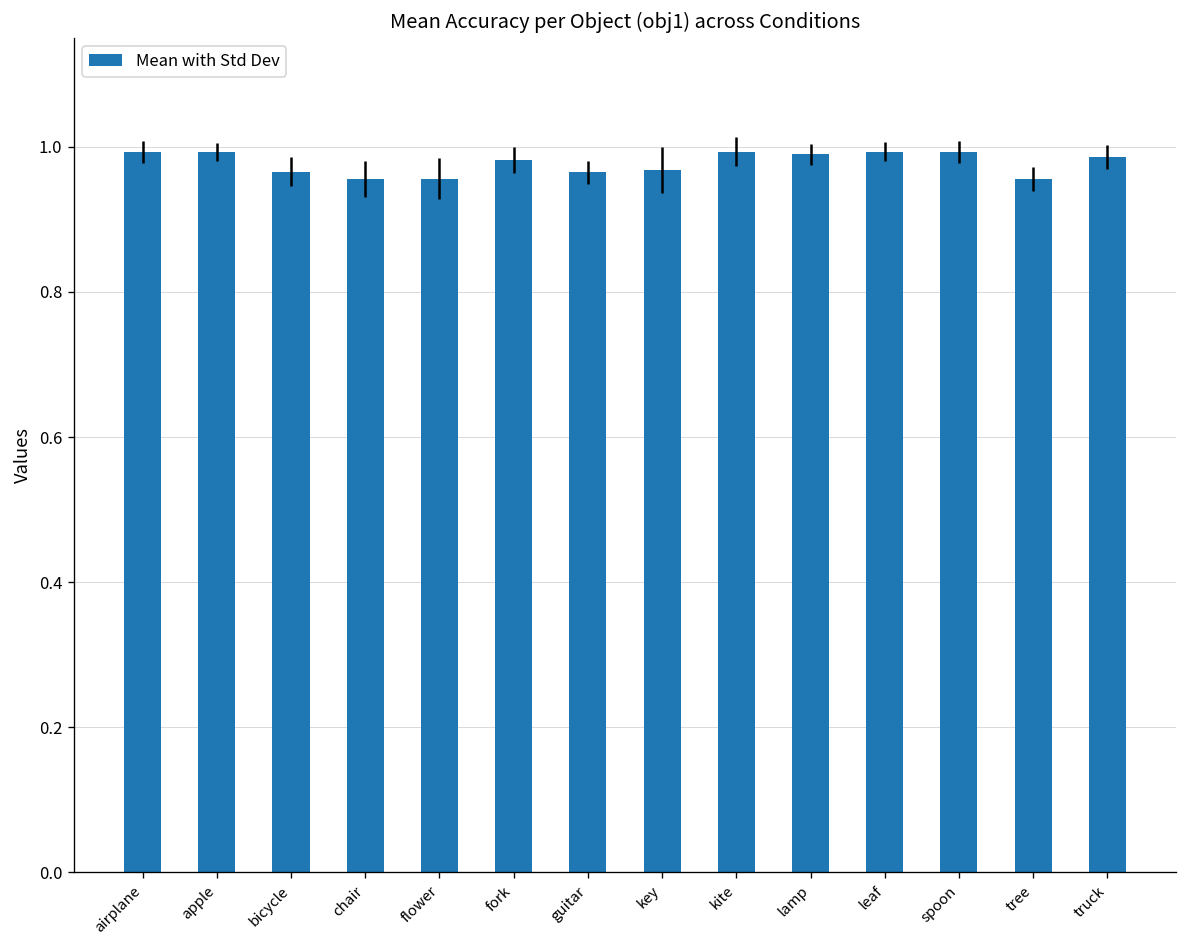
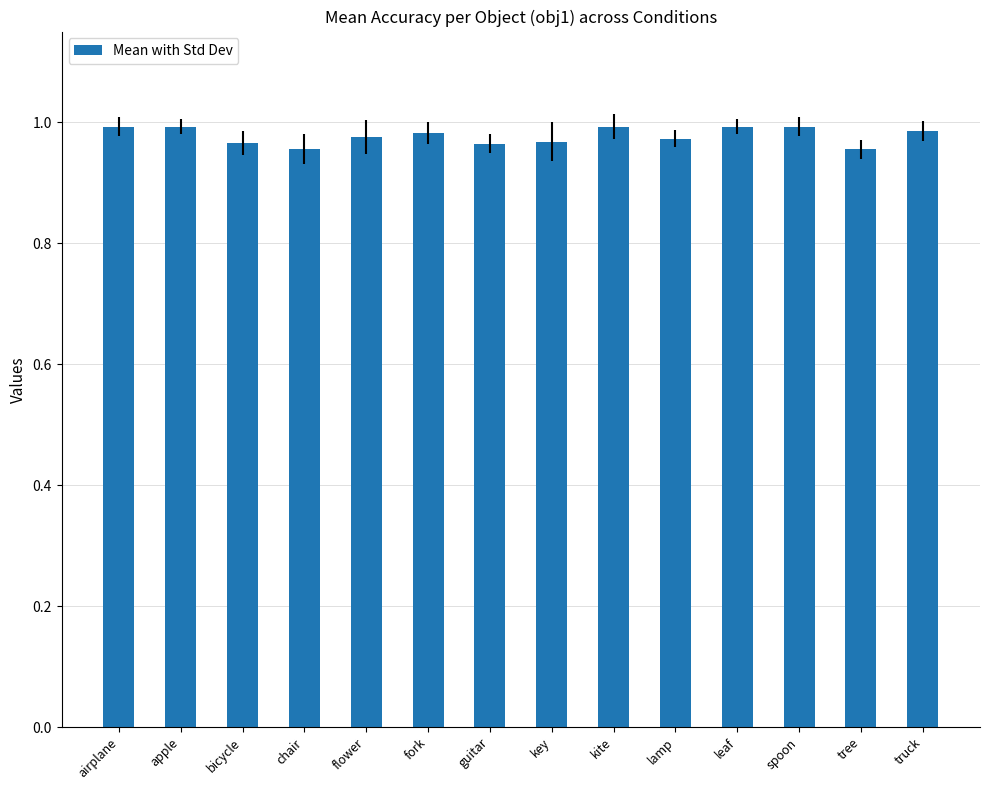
flower: 0.96 -> 0.98
lamp: 0.99 -> 0.97
